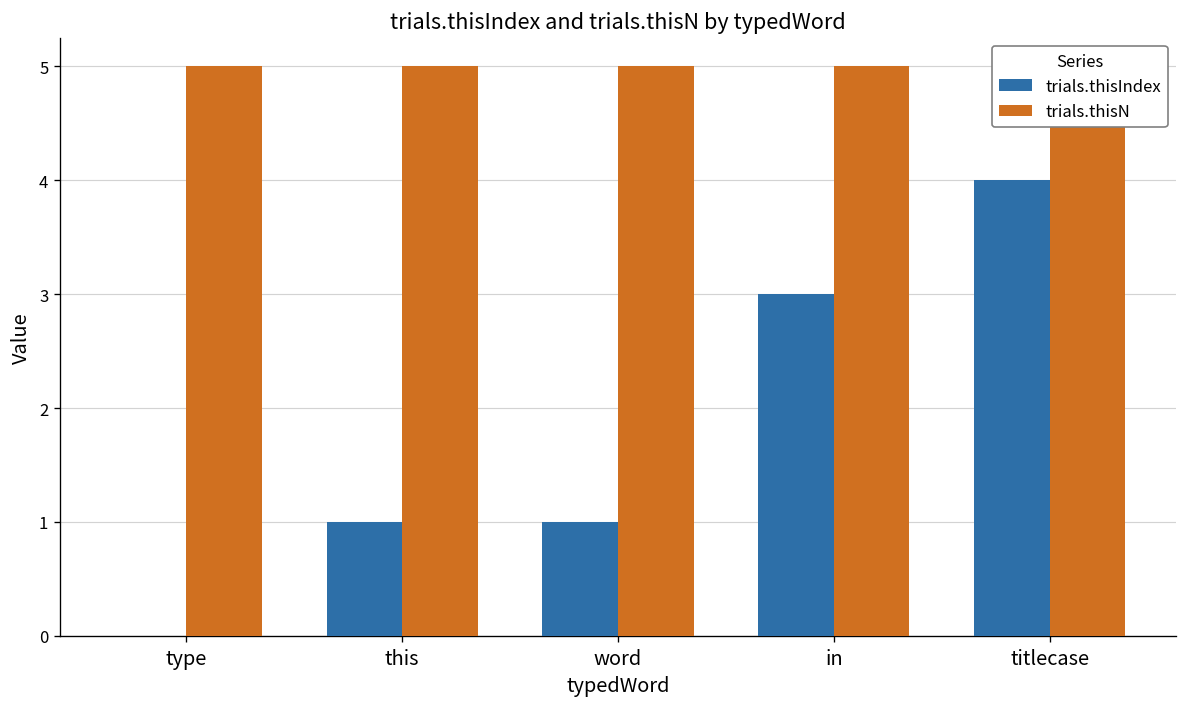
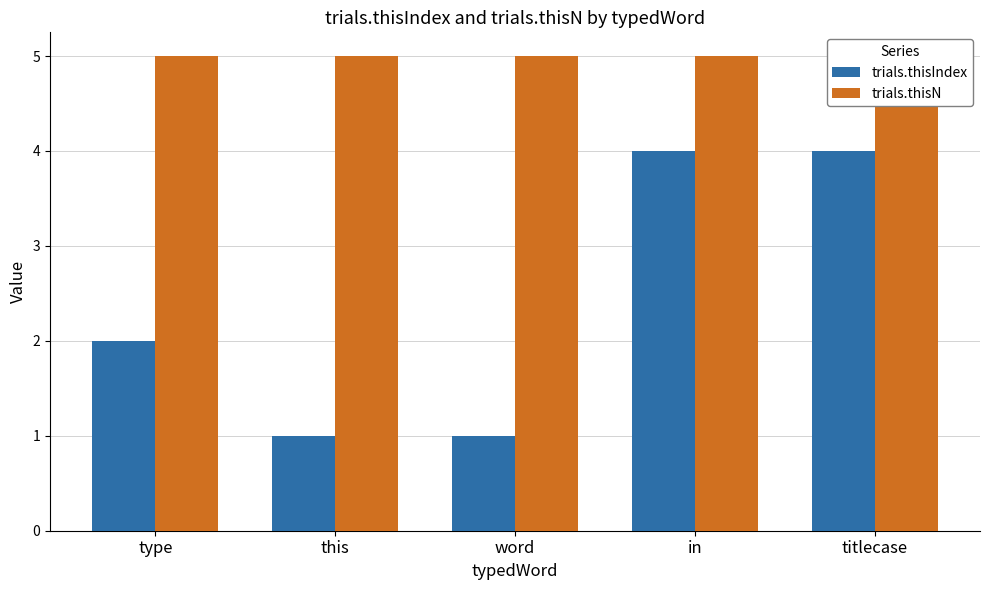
trials.thisIndex, type: 0 -> 2
trials.thisIndex, in: 3 -> 4
